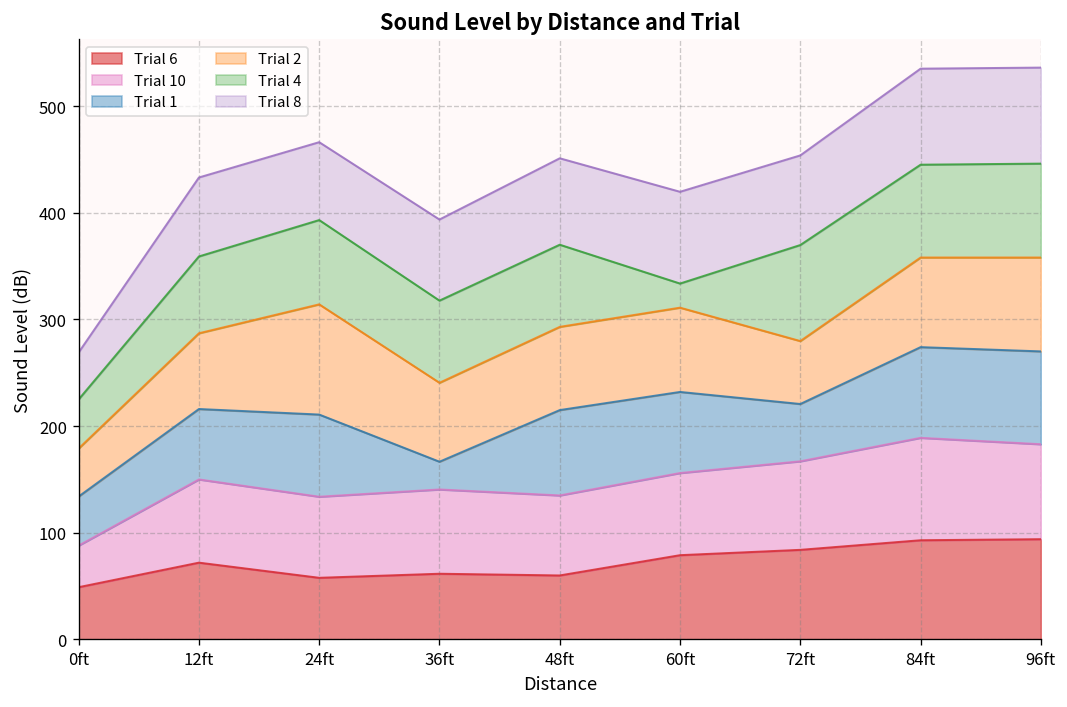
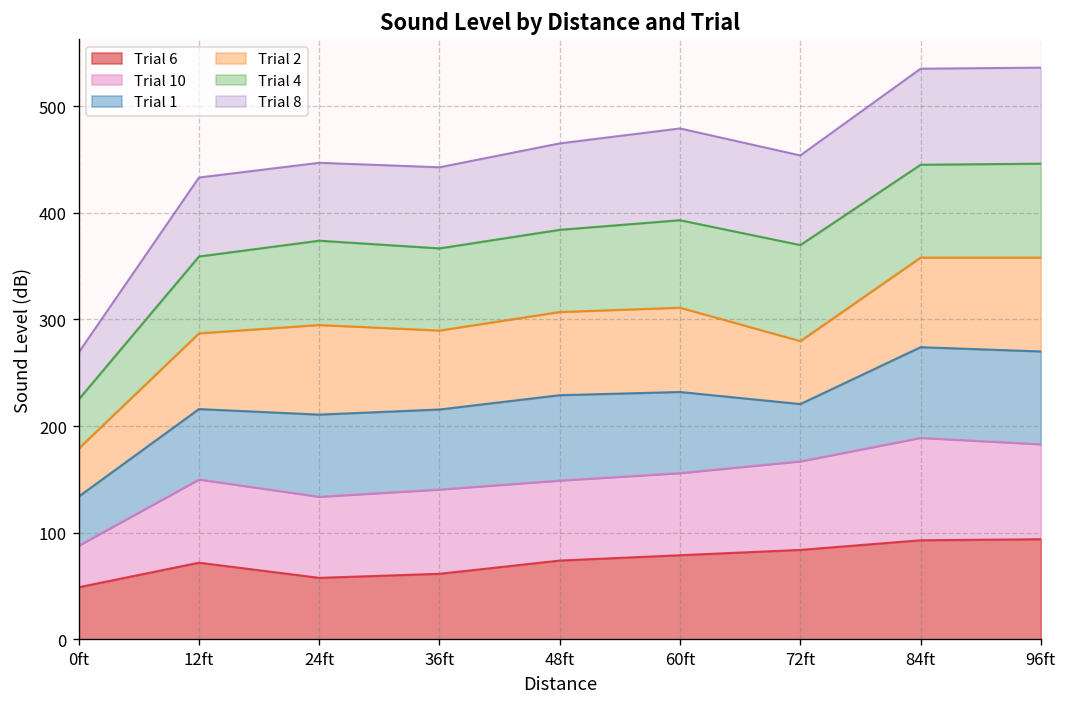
Trial 2, 24ft: 100 -> 80
Trial 1, 36ft: 30 -> 80
Trial 6, 48ft: 60 -> 70
Trial 4, 60ft: 20 -> 80
